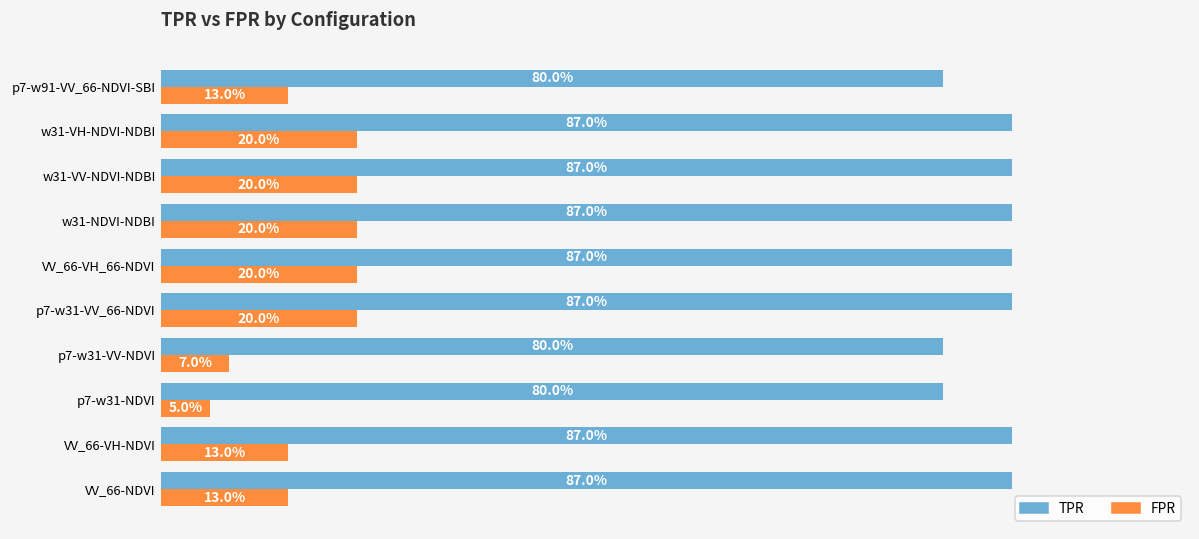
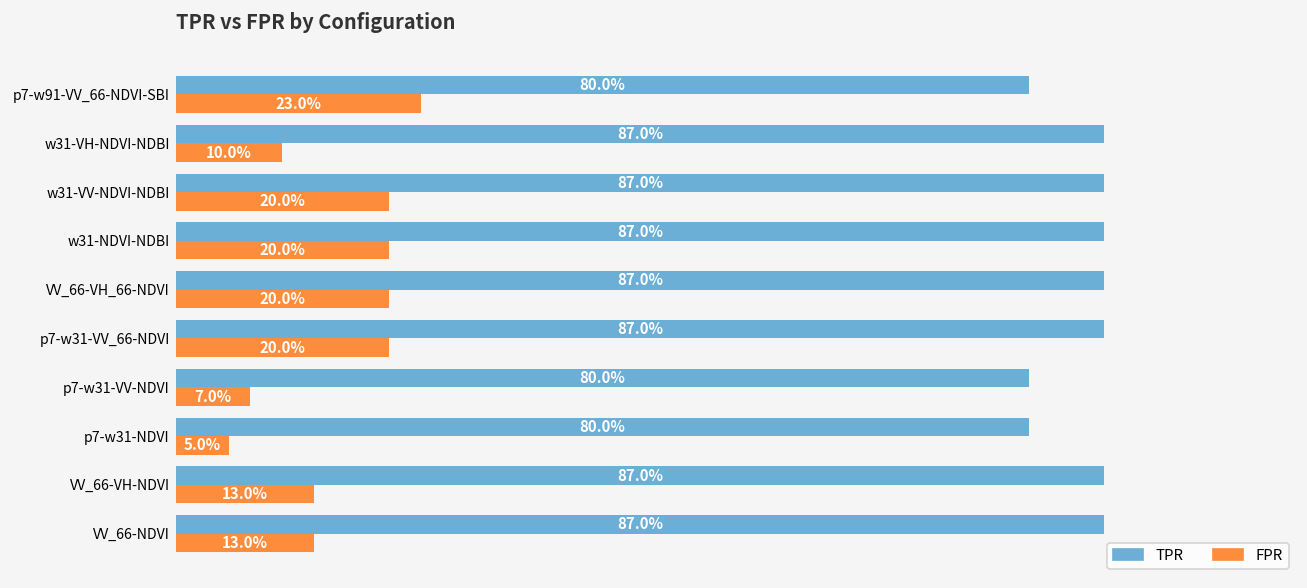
FPR, p7-w91-VV_66-NDVI-SBI: 13.0% -> 23.0%
FPR, w31-VH-NDVI-NDBI: 20.0% -> 10.0%
